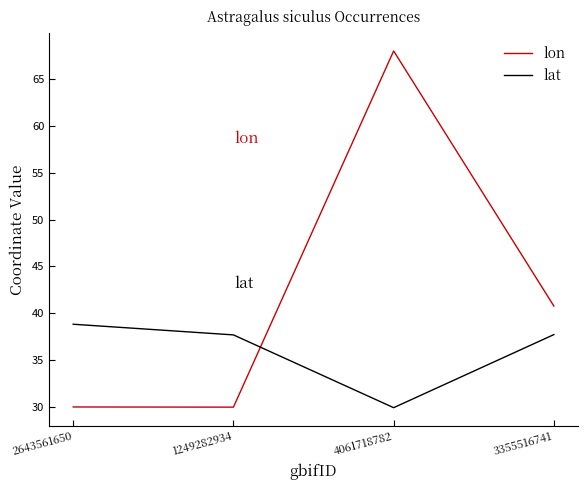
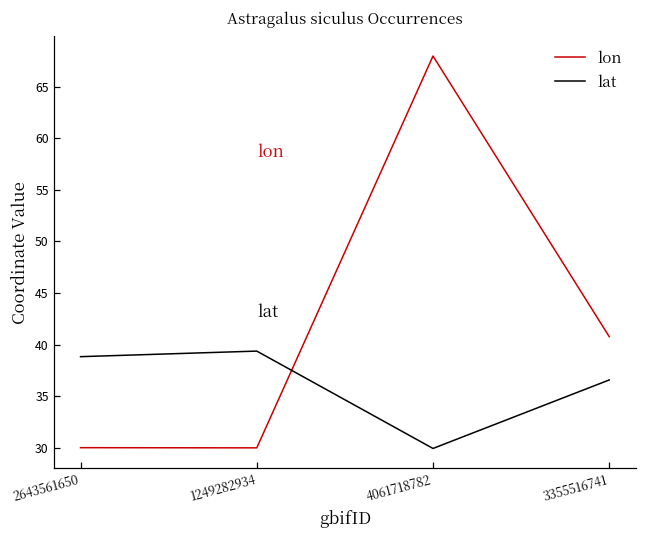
lat, 1249282934: 38 -> 39
lat, 3355516741: 38 -> 37
